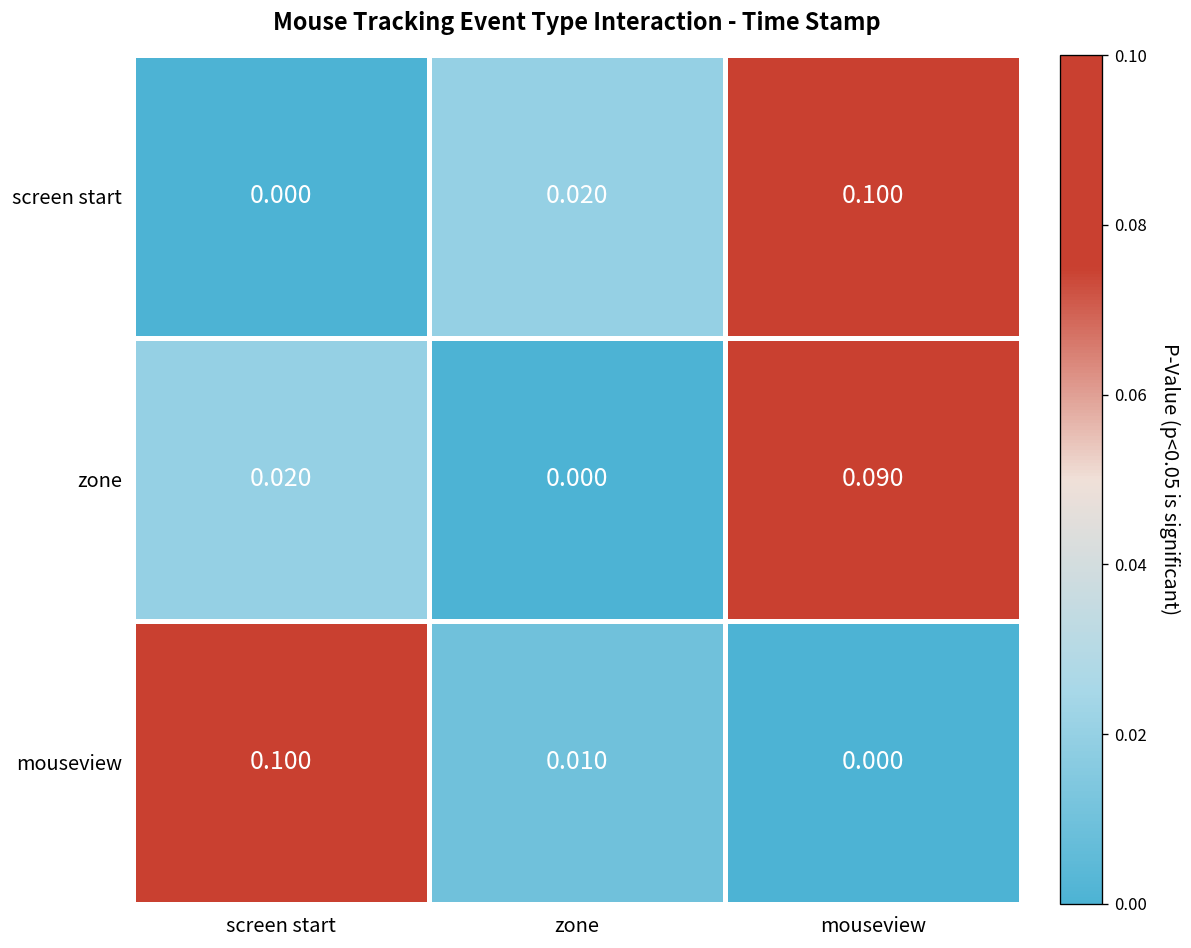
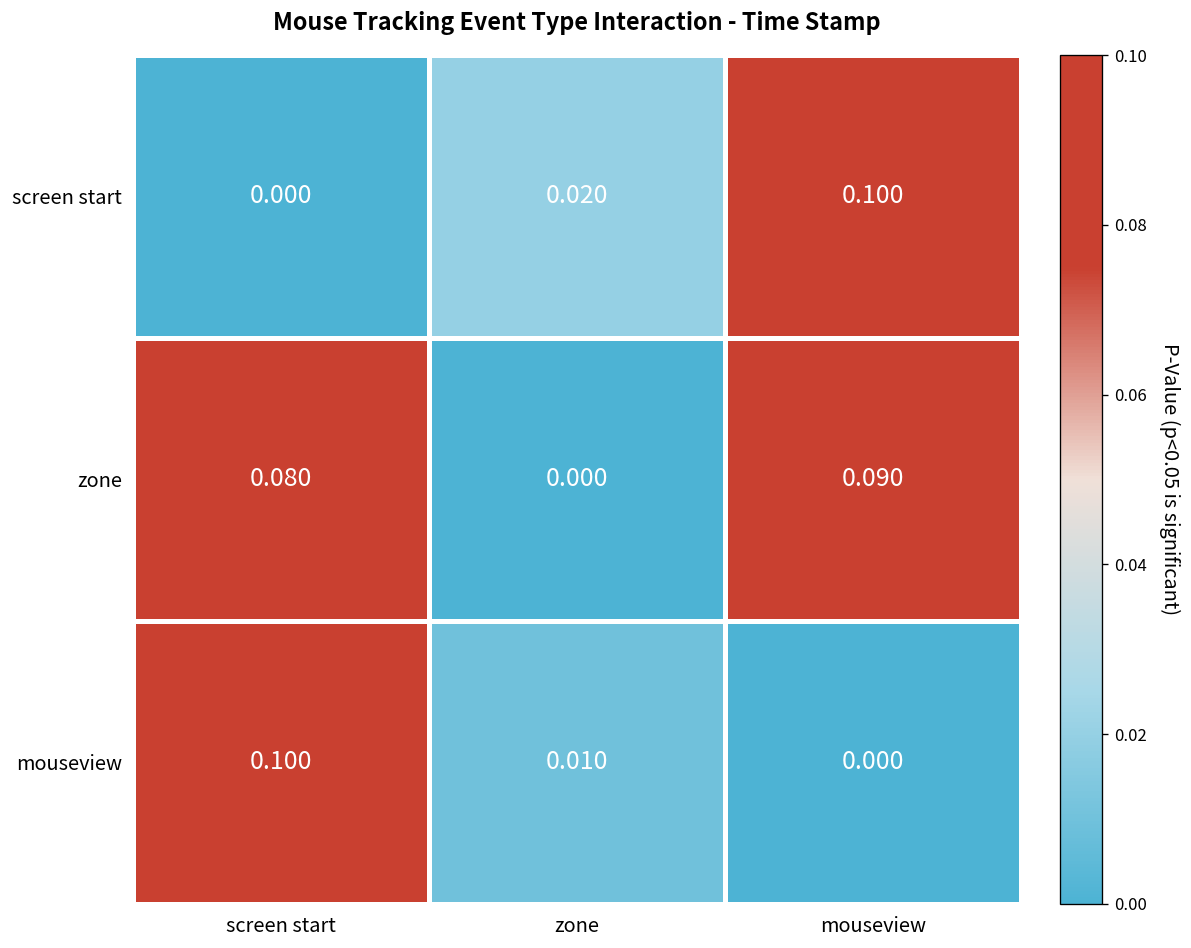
zone, screen start: 0.020 -> 0.080
